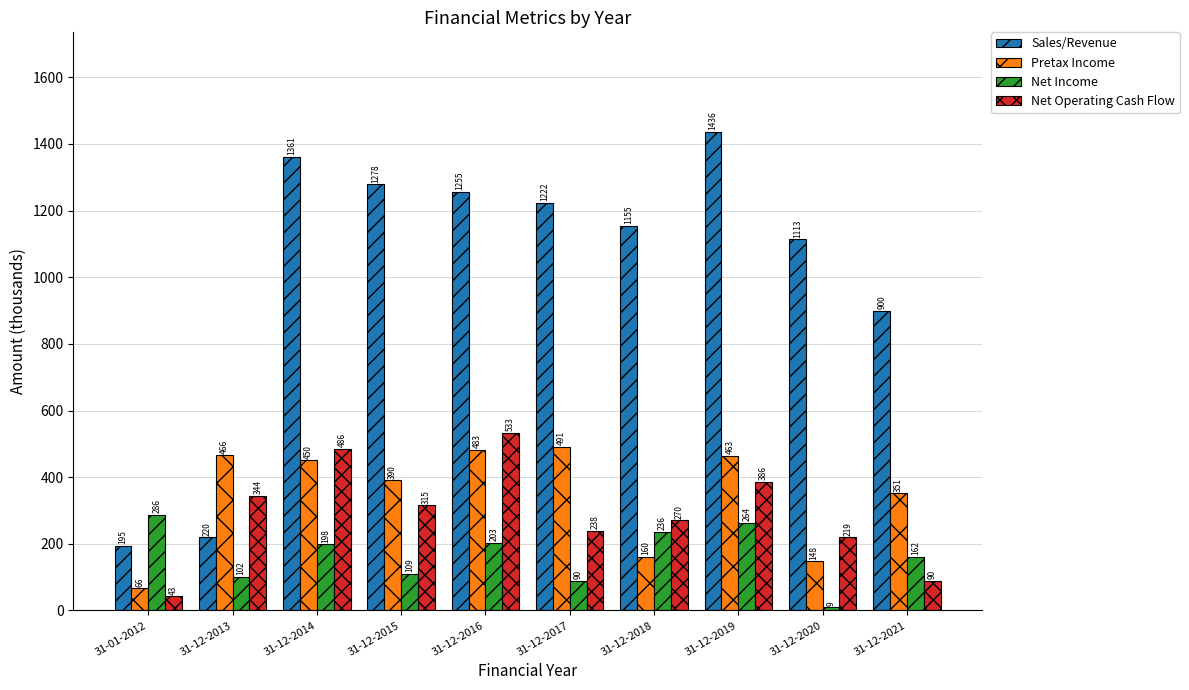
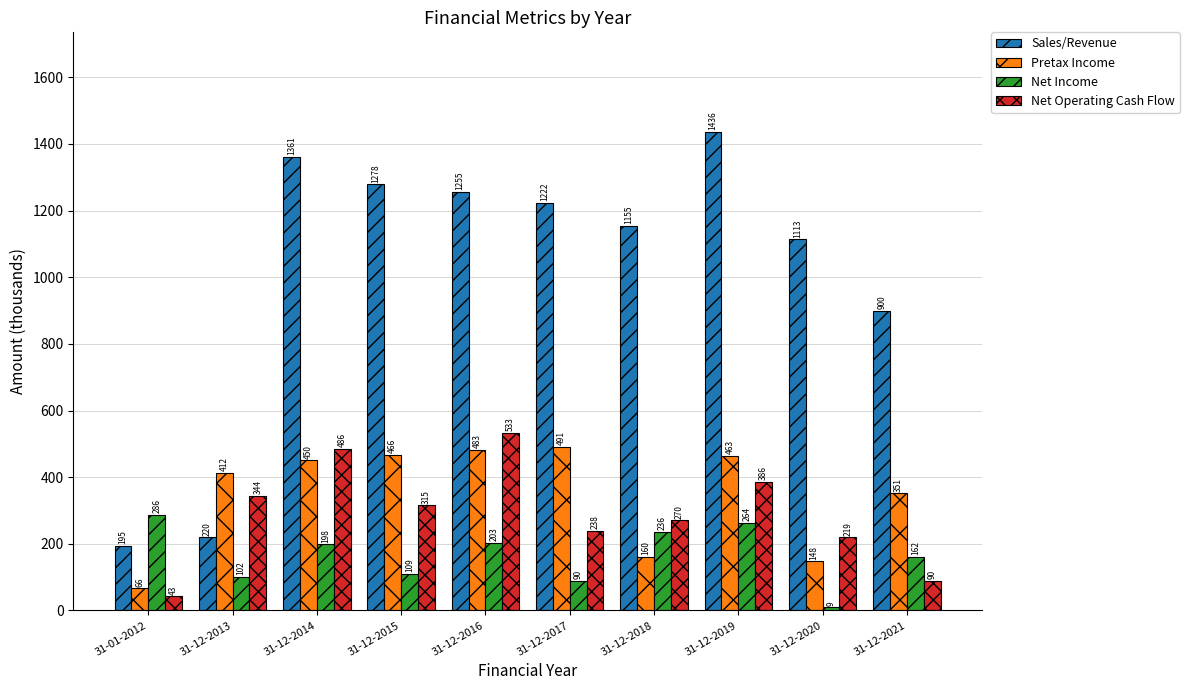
Pretax Income, 31-12-2013: 466 -> 412
Pretax Income, 31-12-2015: 390 -> 466
